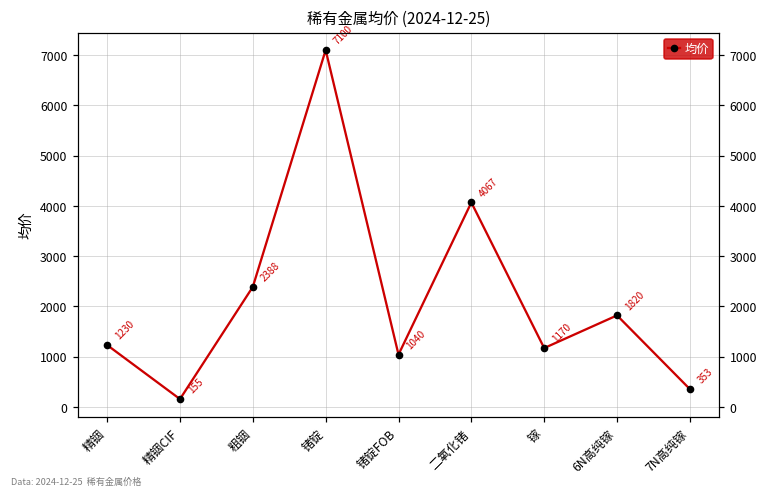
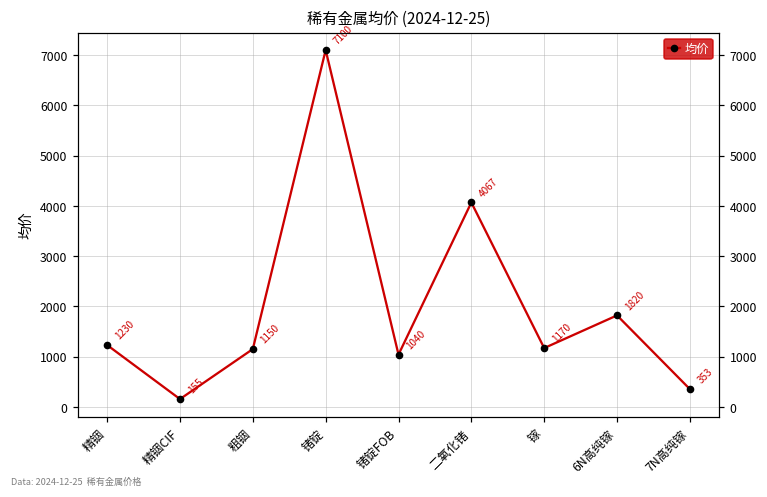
粗铟: 2388 -> 1150
